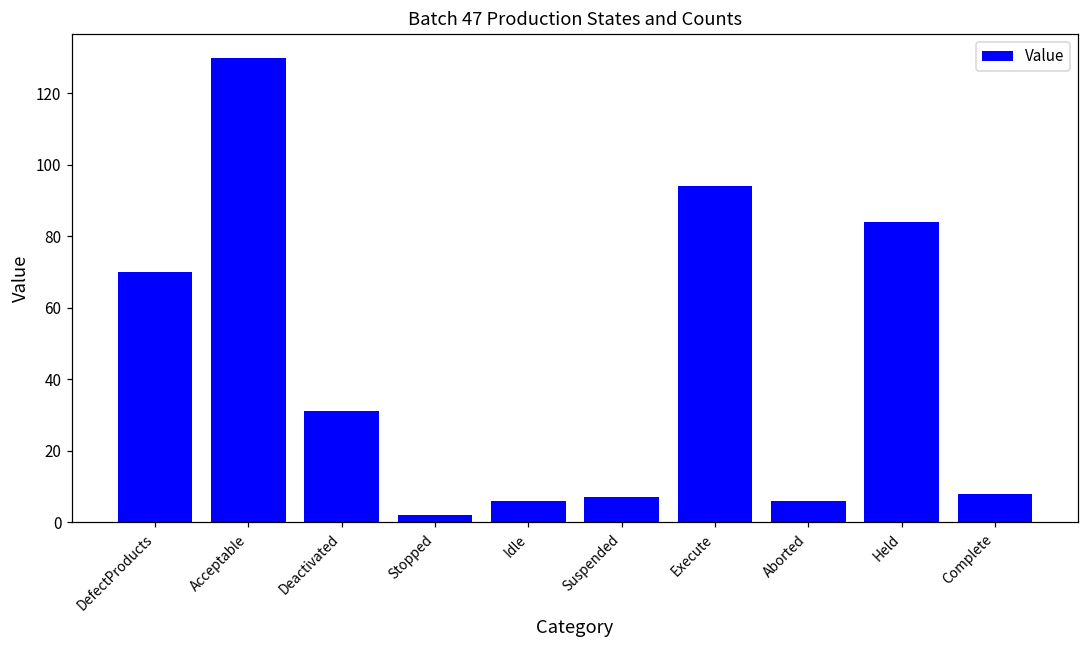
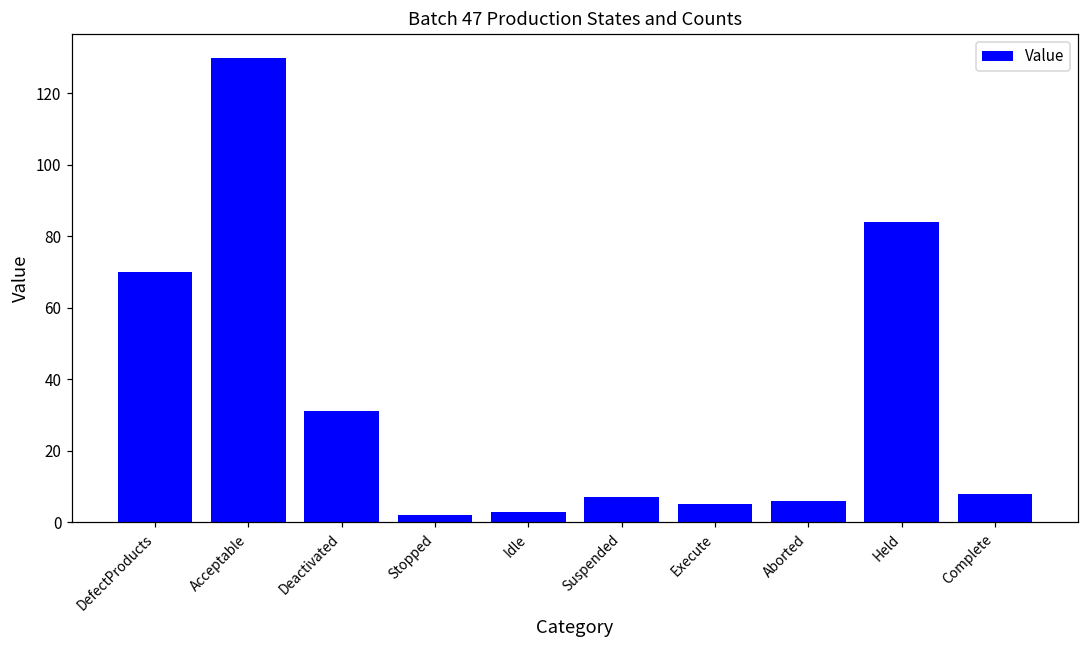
Idle: 6 -> 3
Execute: 94 -> 5
